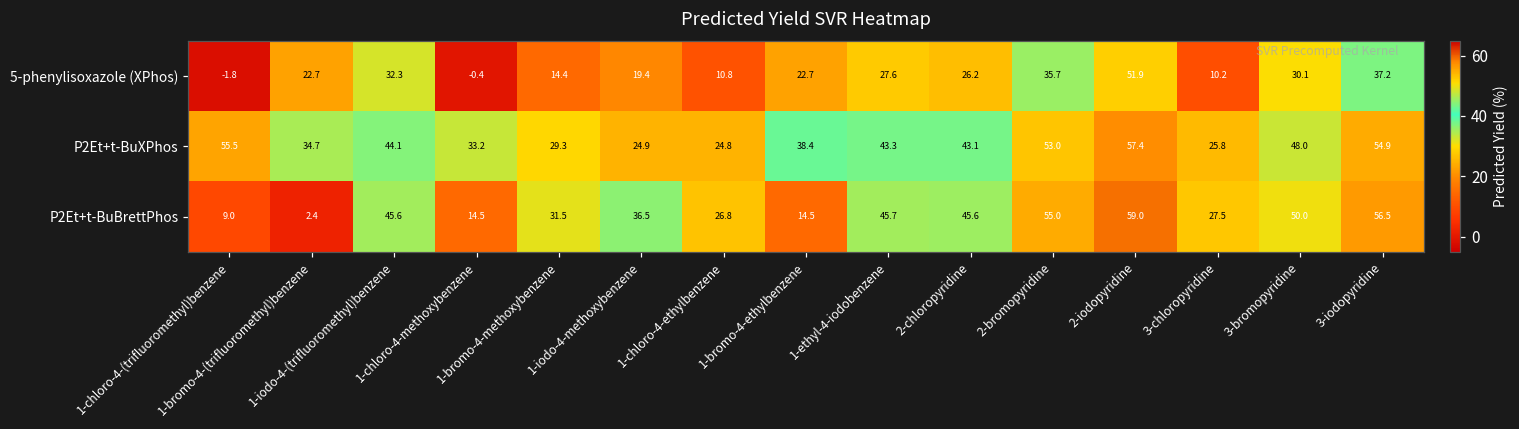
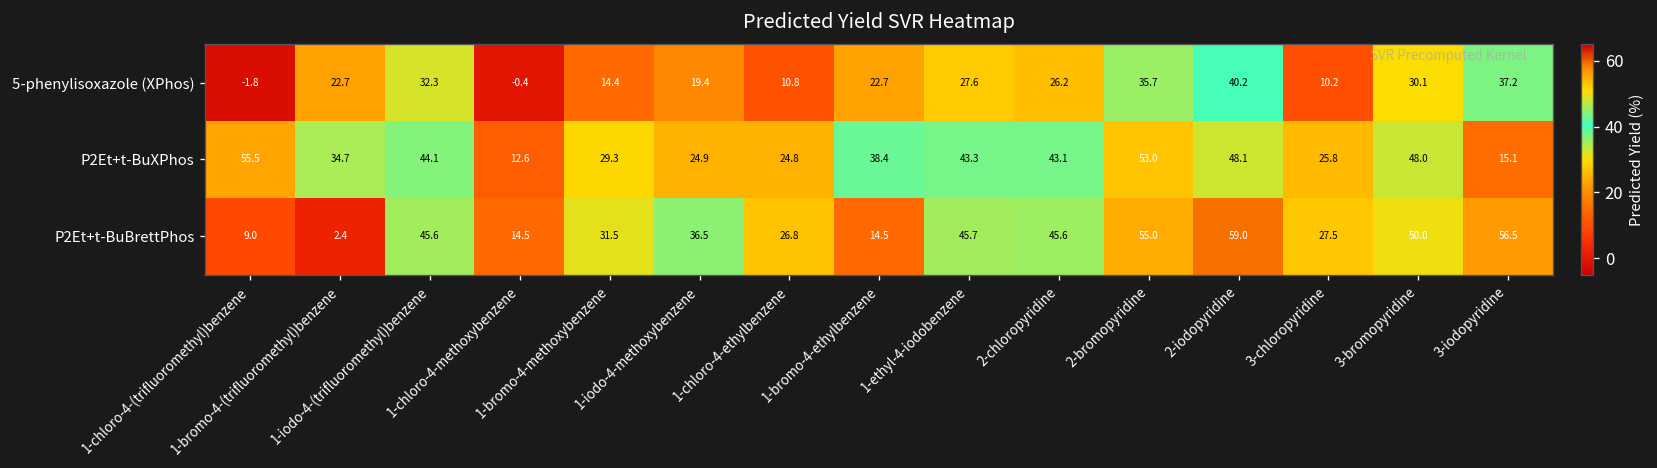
5-phenylisoxazole (XPhos), 2-iodopyridine: 51.9 -> 40.2
P2Et+t-BuXPhos, 1-chloro-4-methoxybenzene: 33.2 -> 12.6
P2Et+t-BuXPhos, 2-iodopyridine: 57.4 -> 48.1
P2Et+t-BuXPhos, 3-iodopyridine: 54.9 -> 15.1
